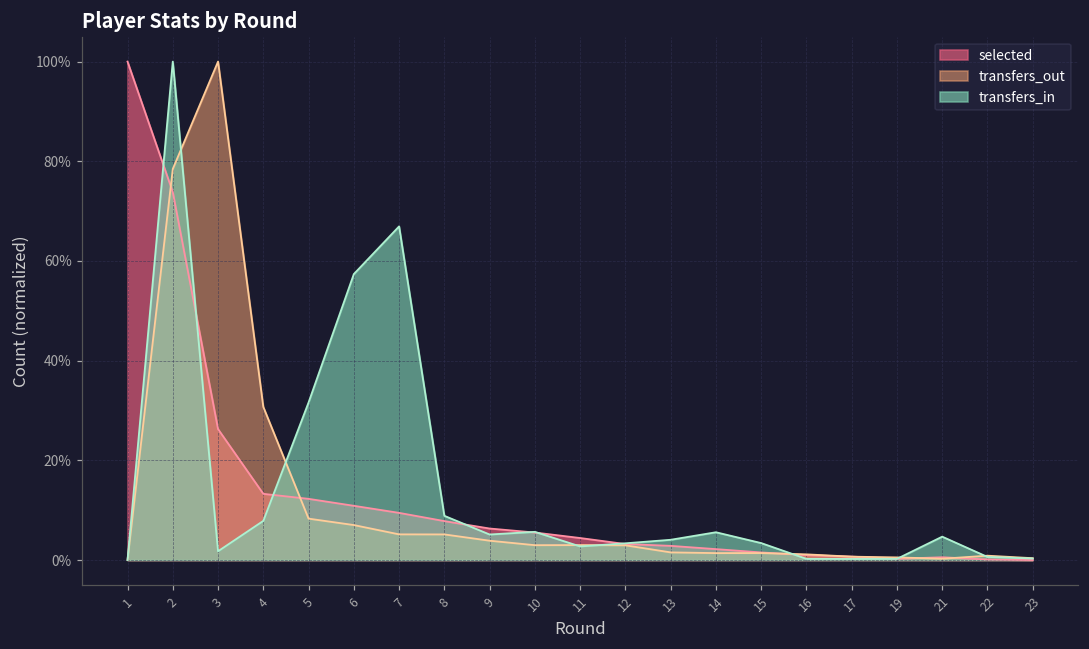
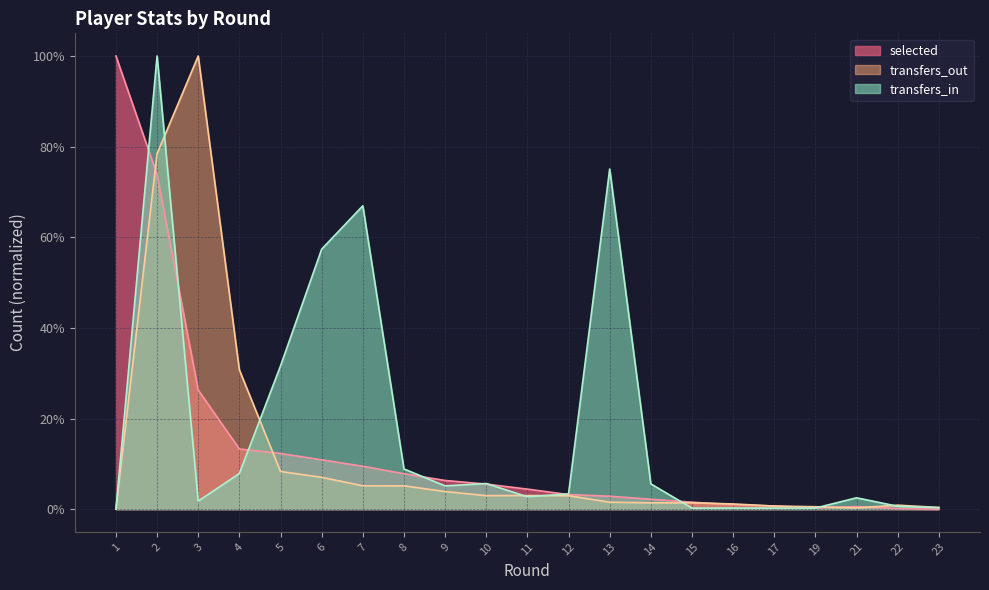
transfers_in, 13: 4% -> 75%
transfers_in, 15: 3% -> 0%
transfers_in, 21: 5% -> 3%
